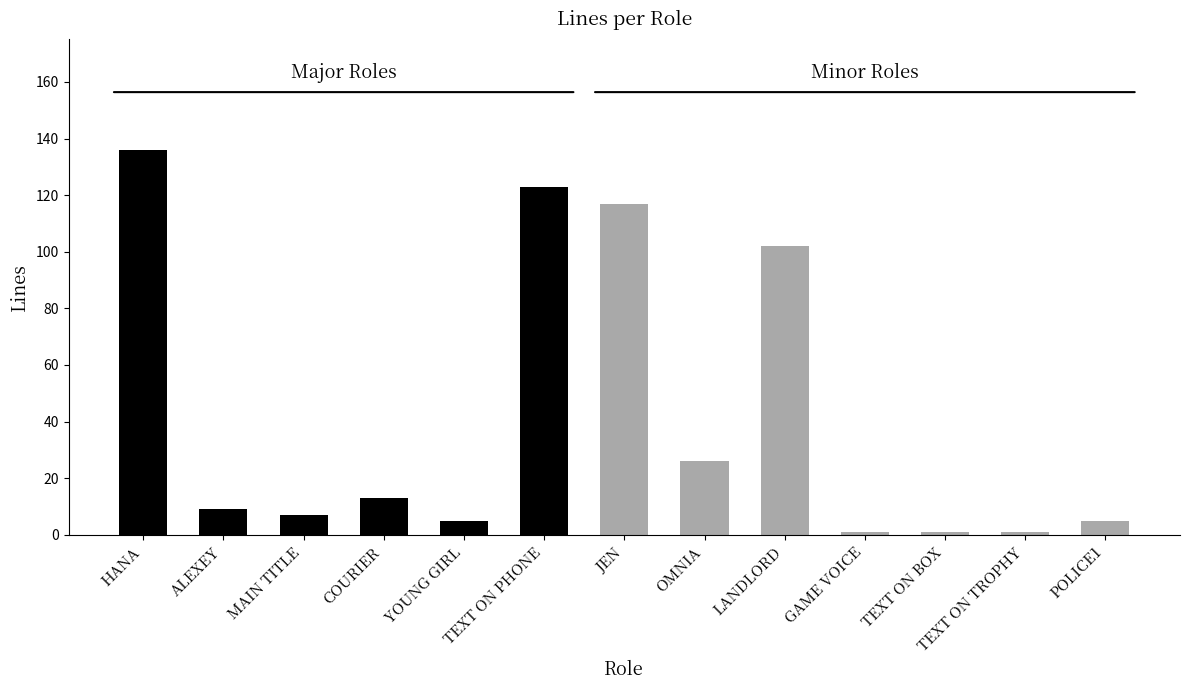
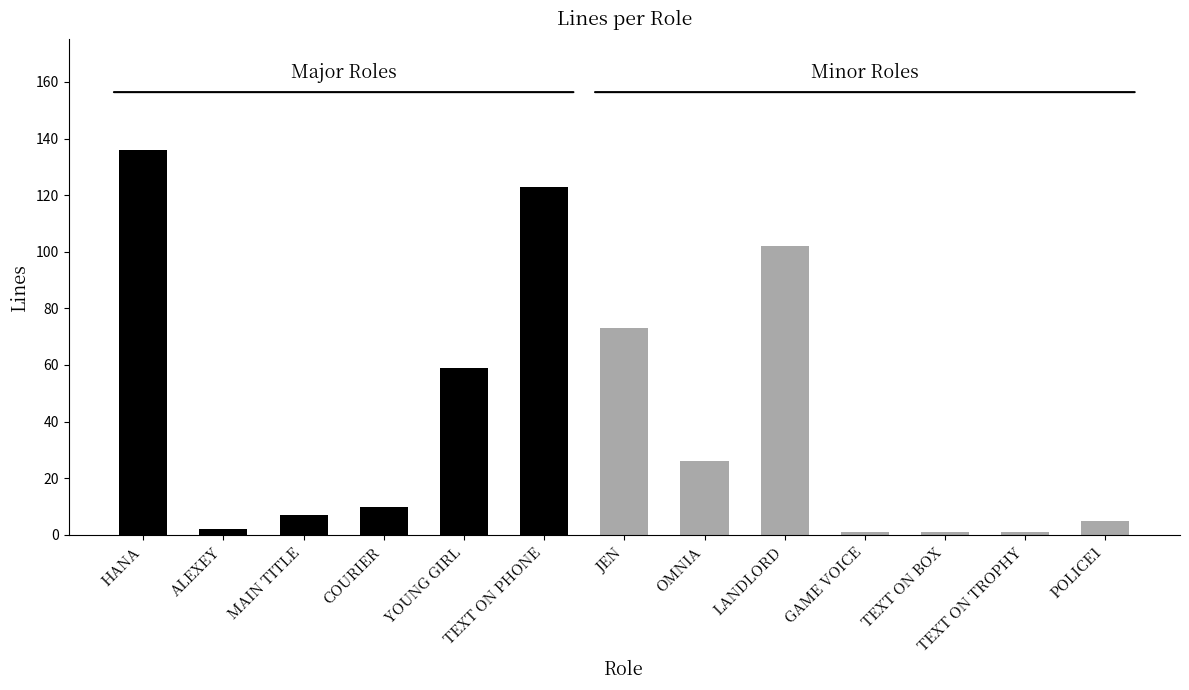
ALEXEY: 9 -> 2
COURIER: 13 -> 10
YOUNG GIRL: 5 -> 59
JEN: 117 -> 73
